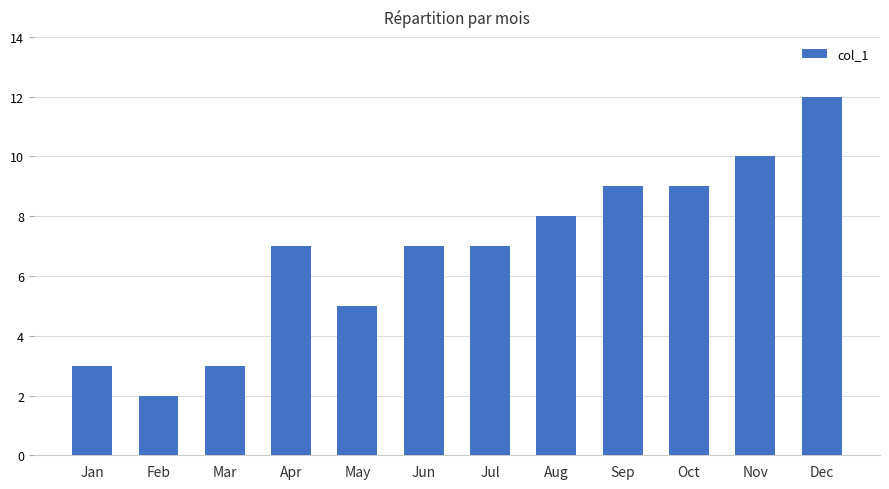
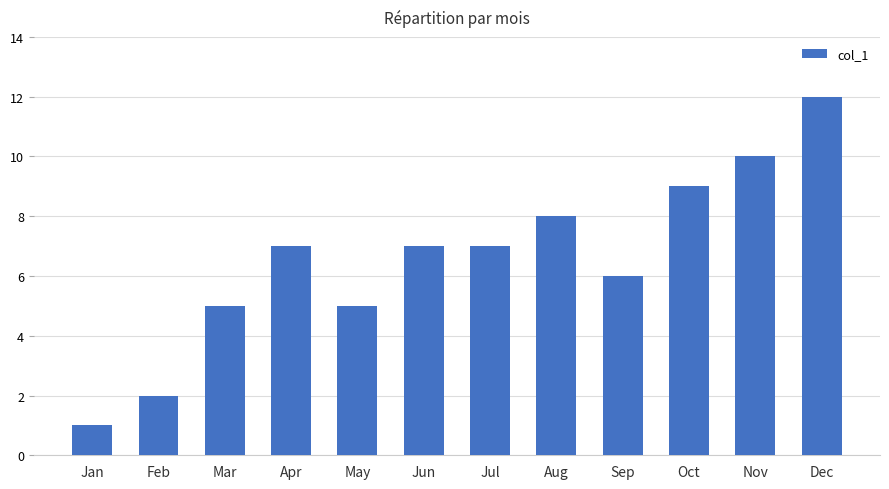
Jan: 3 -> 1
Mar: 3 -> 5
Sep: 9 -> 6
